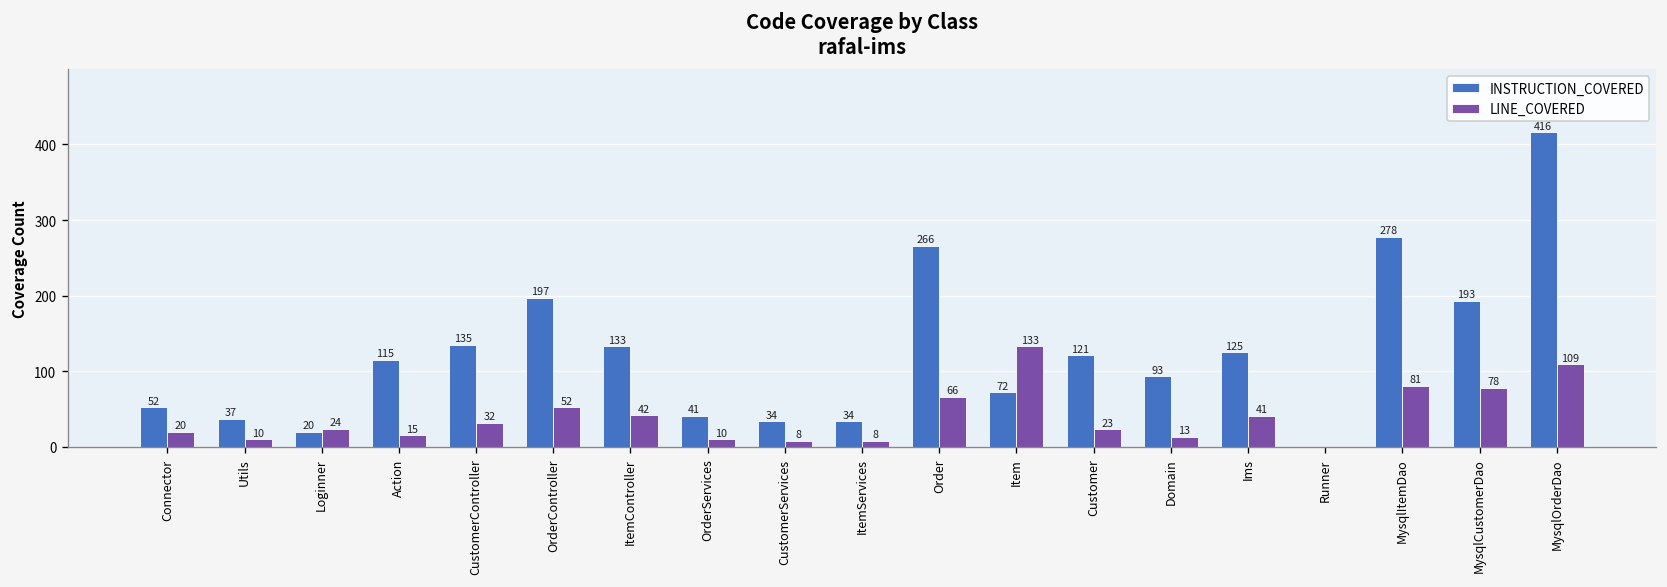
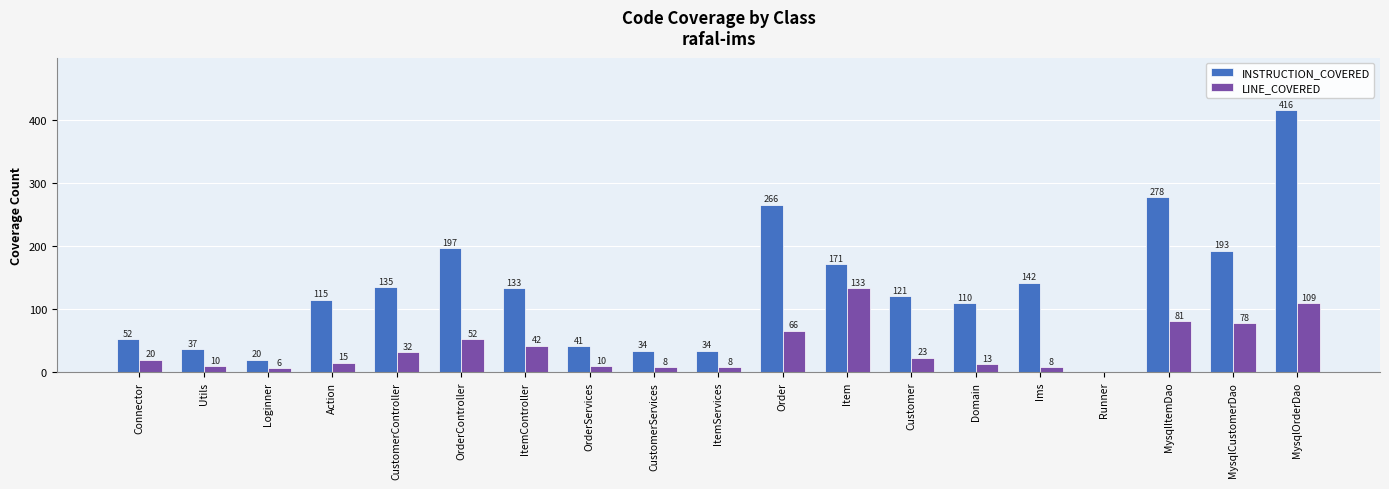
LINE_COVERED, Loginner: 24 -> 6
INSTRUCTION_COVERED, Item: 72 -> 171
INSTRUCTION_COVERED, Domain: 93 -> 110
INSTRUCTION_COVERED, Ims: 125 -> 142
LINE_COVERED, Ims: 41 -> 8
